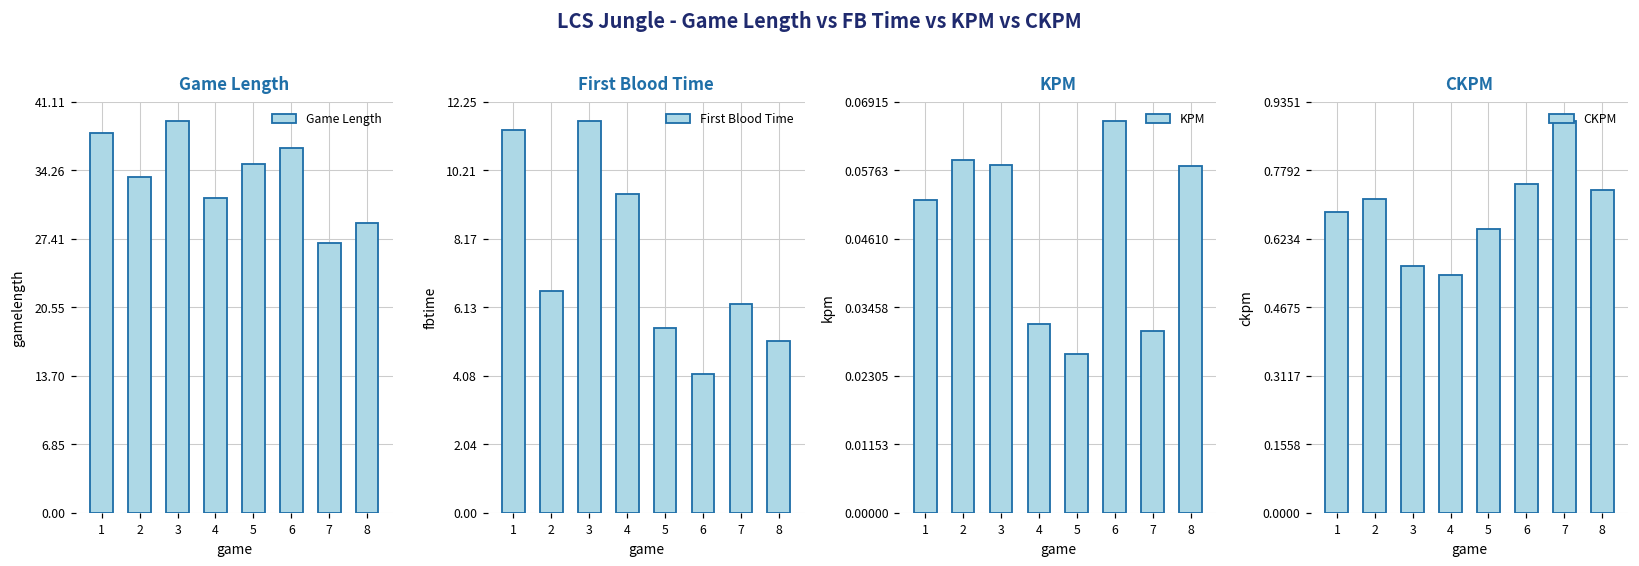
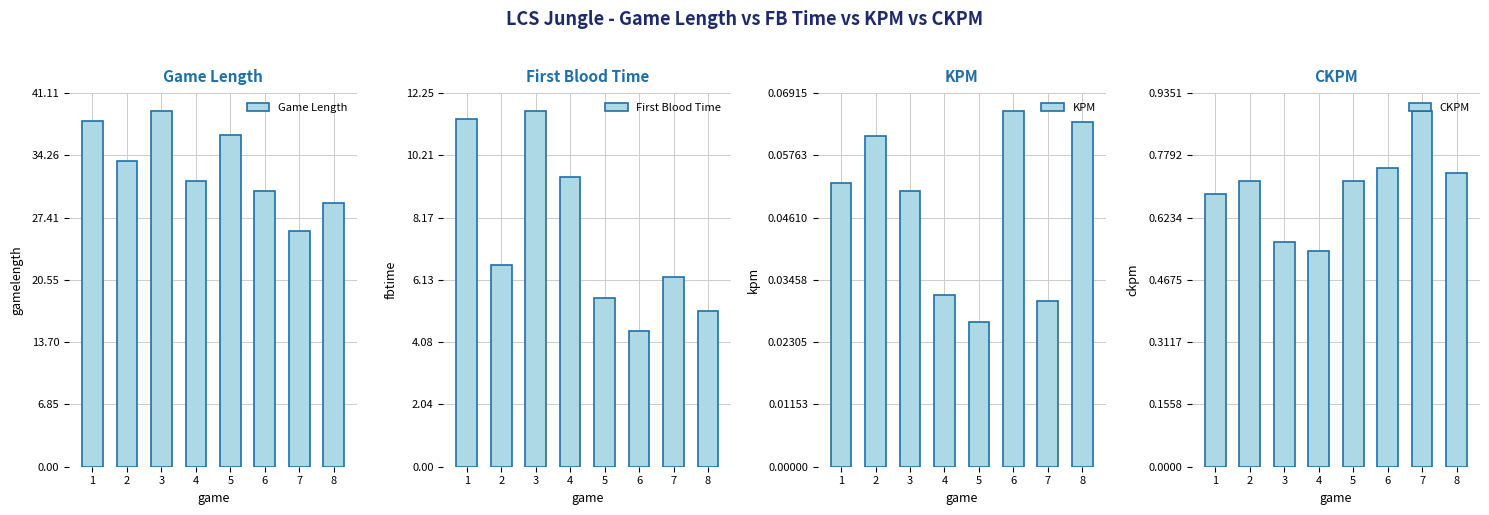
Game Length, 5: 35 -> 37
Game Length, 6: 36 -> 30
Game Length, 7: 27 -> 26
First Blood Time, 6: 4.1 -> 4.5
KPM, 2: 0.059 -> 0.061
KPM, 3: 0.059 -> 0.051
KPM, 8: 0.058 -> 0.064
CKPM, 5: 0.65 -> 0.72
